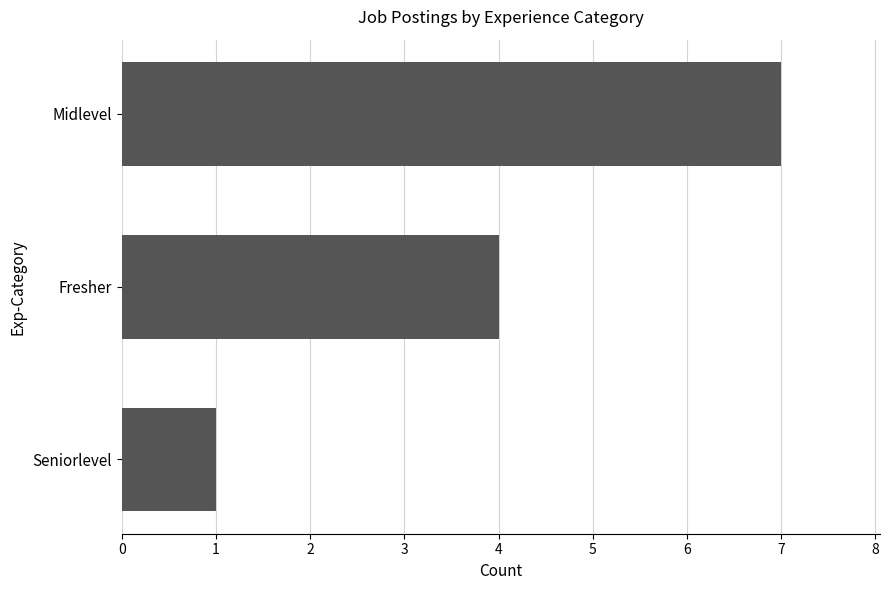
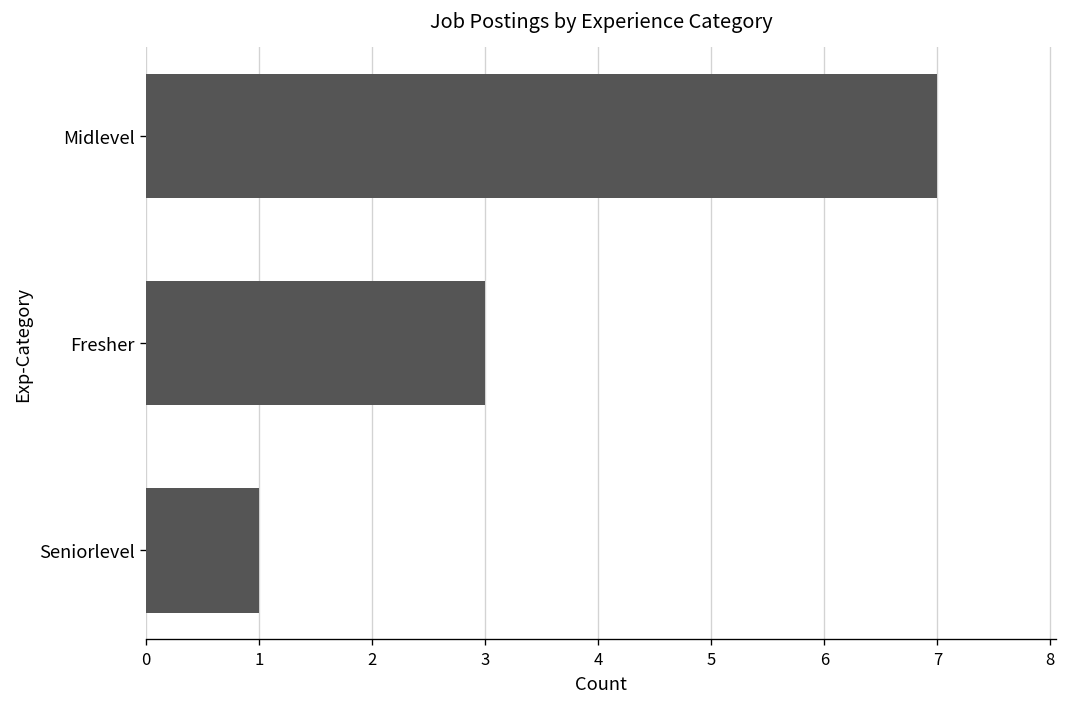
Fresher: 4 -> 3
